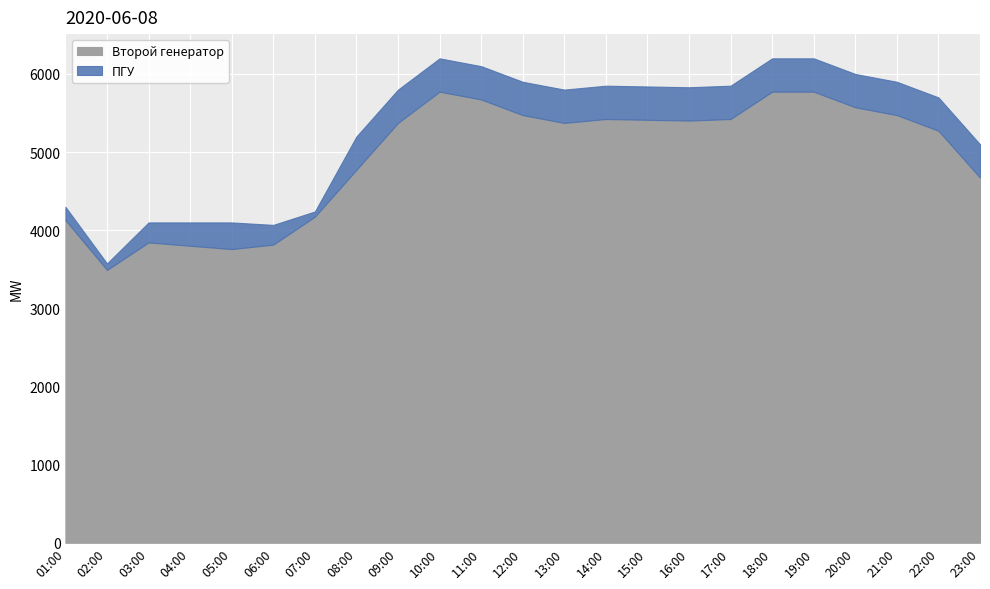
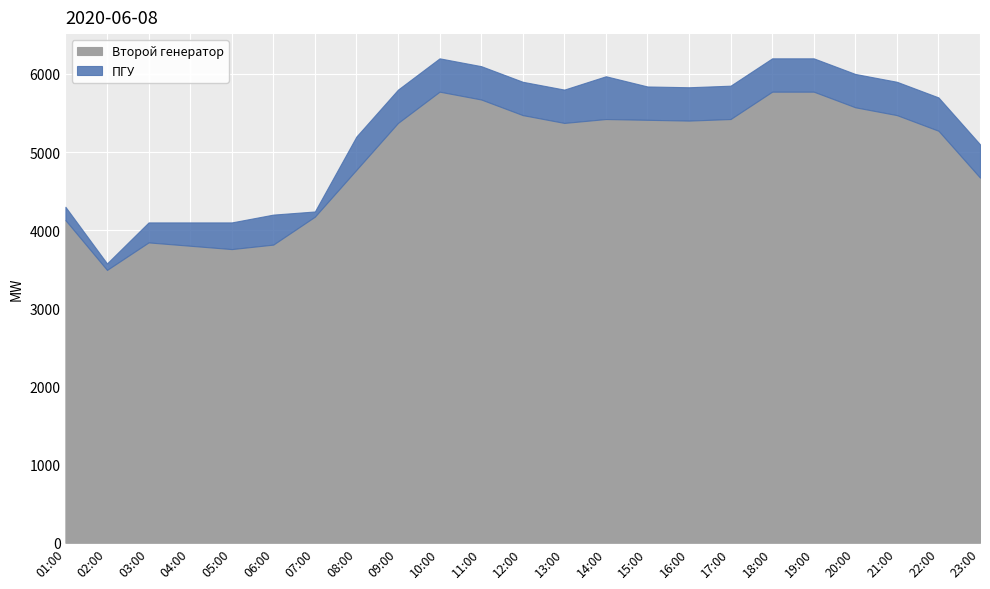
ПГУ, 06:00: 300 -> 400
ПГУ, 14:00: 400 -> 500
